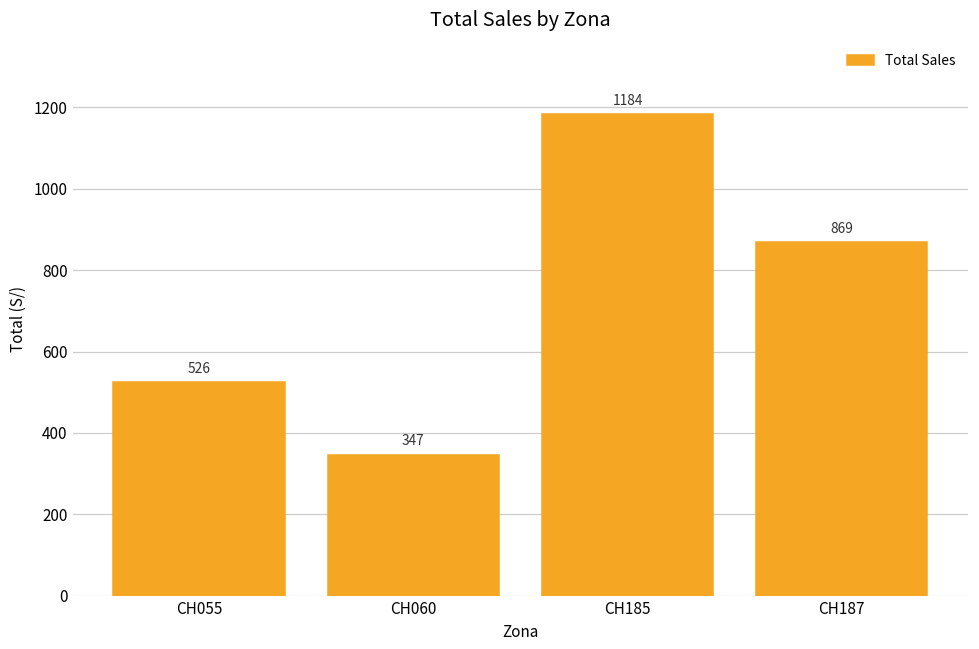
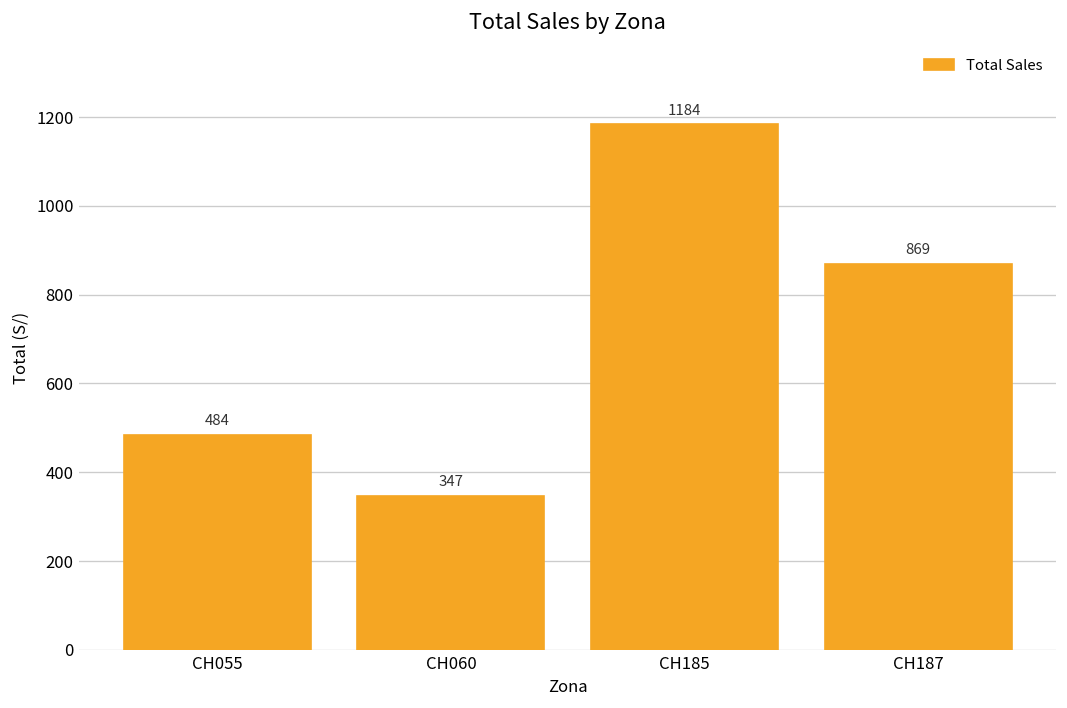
CH055: 526 -> 484
